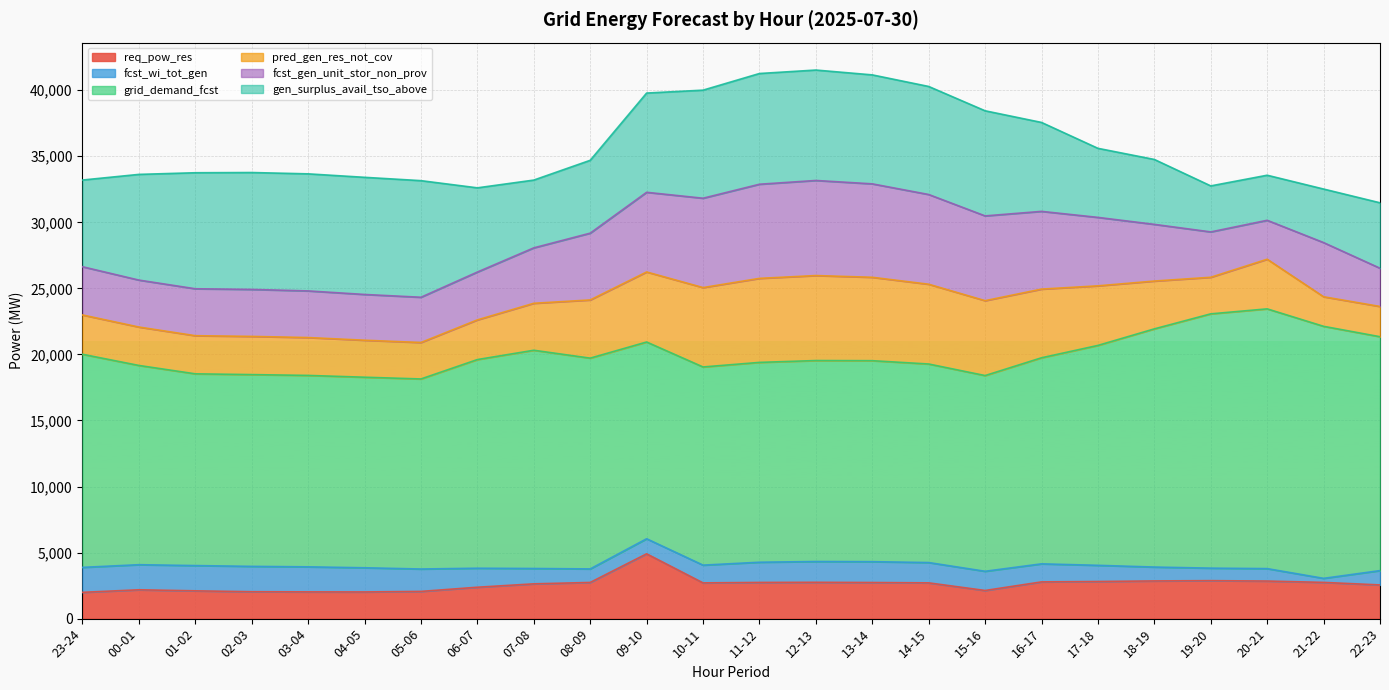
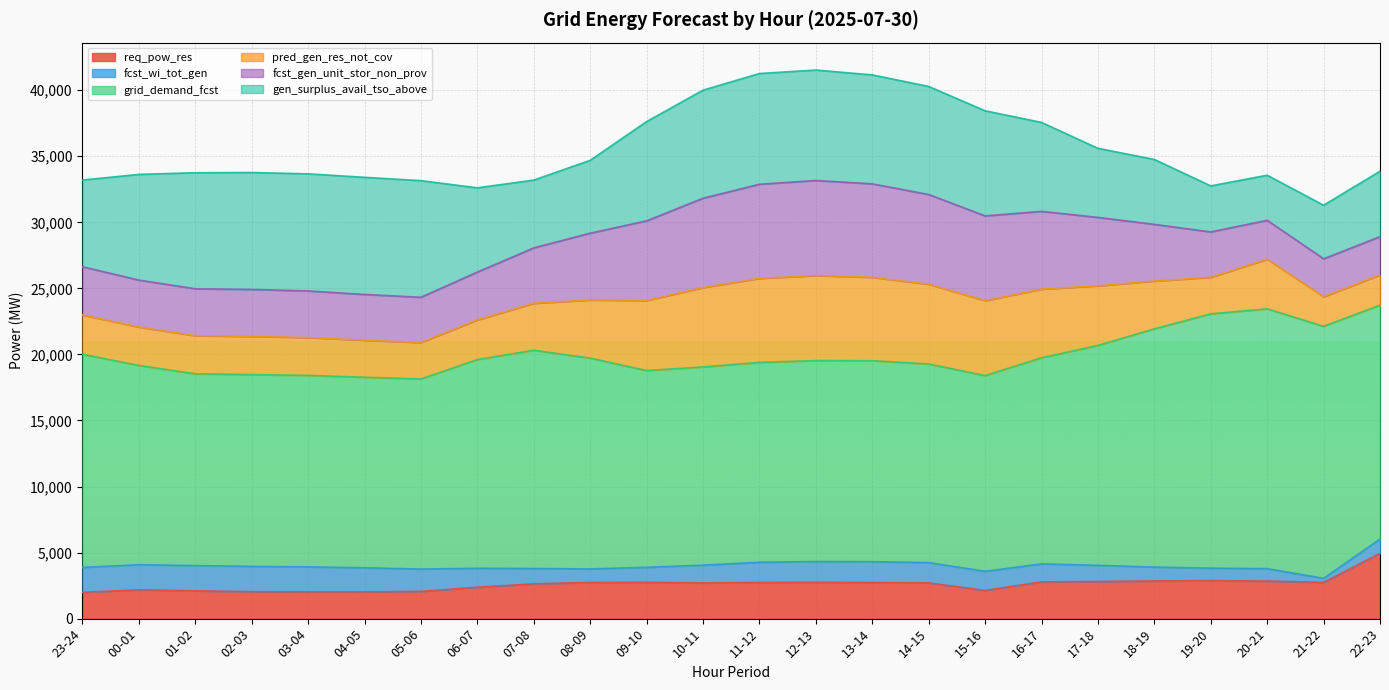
req_pow_res, 09-10: 4,900 -> 2,700
fcst_gen_unit_stor_non_prov, 21-22: 4,100 -> 2,900
req_pow_res, 22-23: 2,600 -> 4,900
